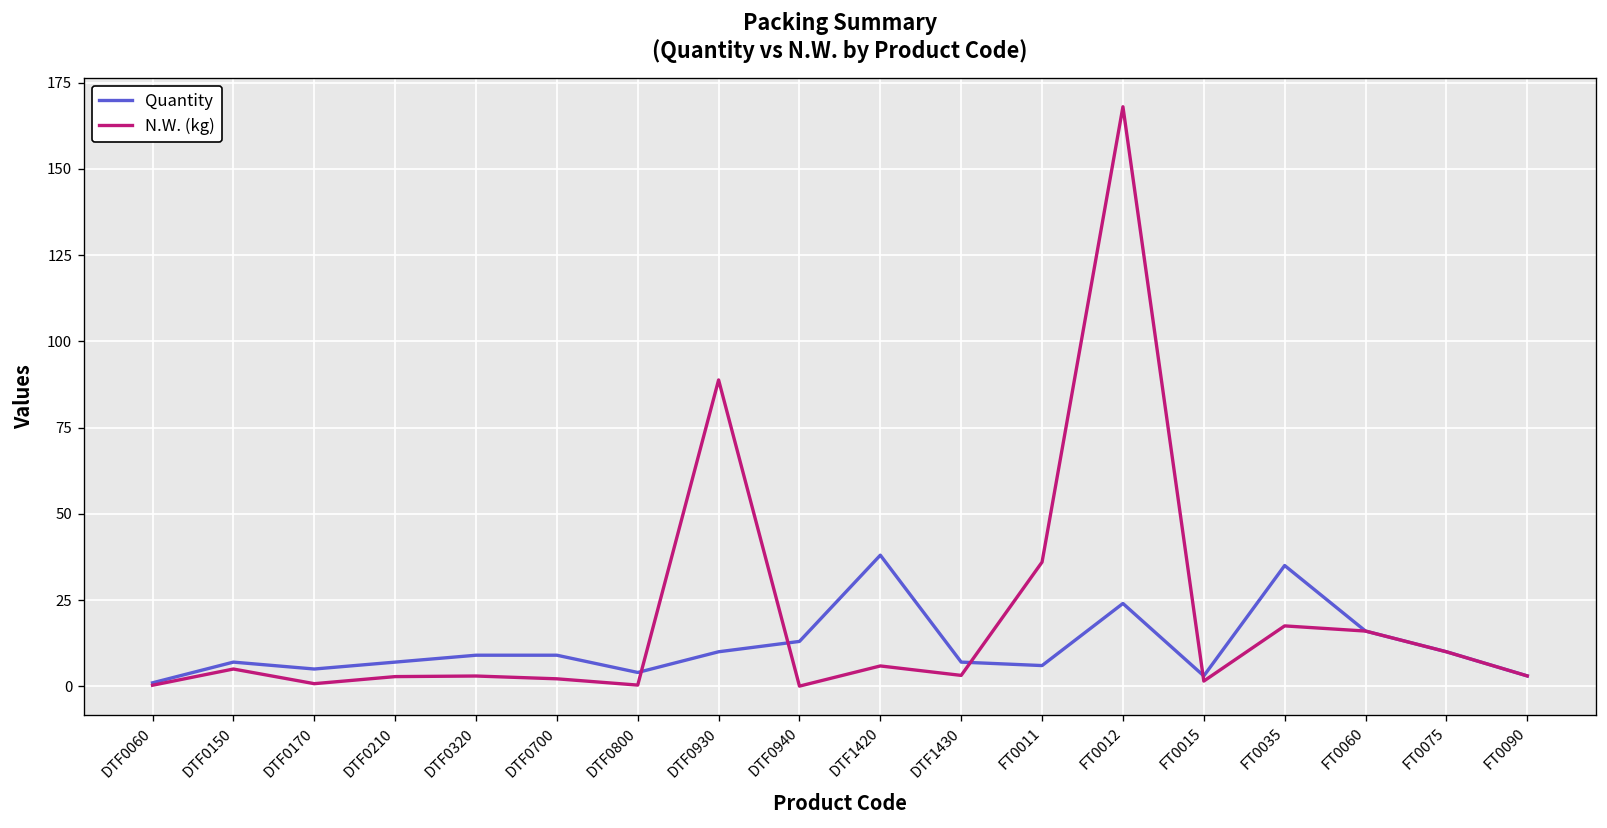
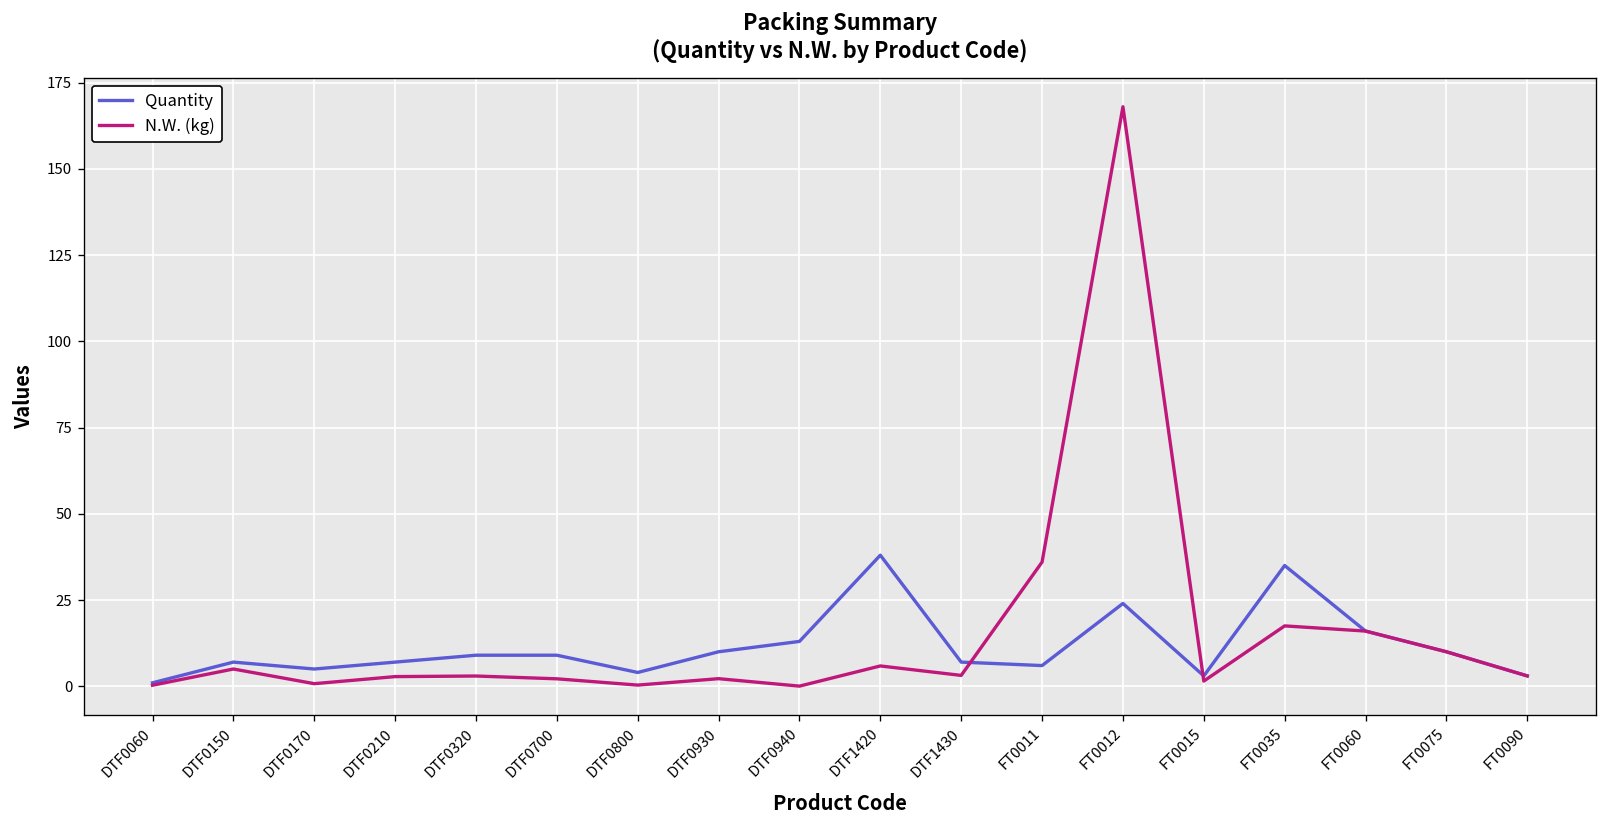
N.W. (kg), DTF0930: 89 -> 2
